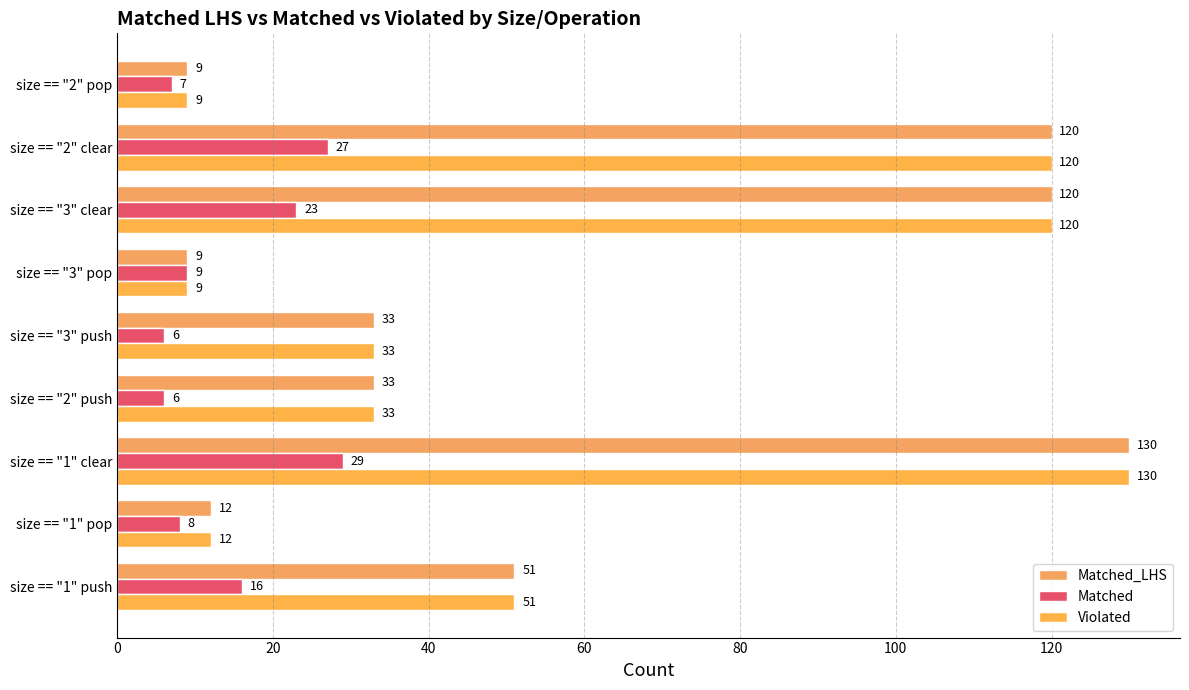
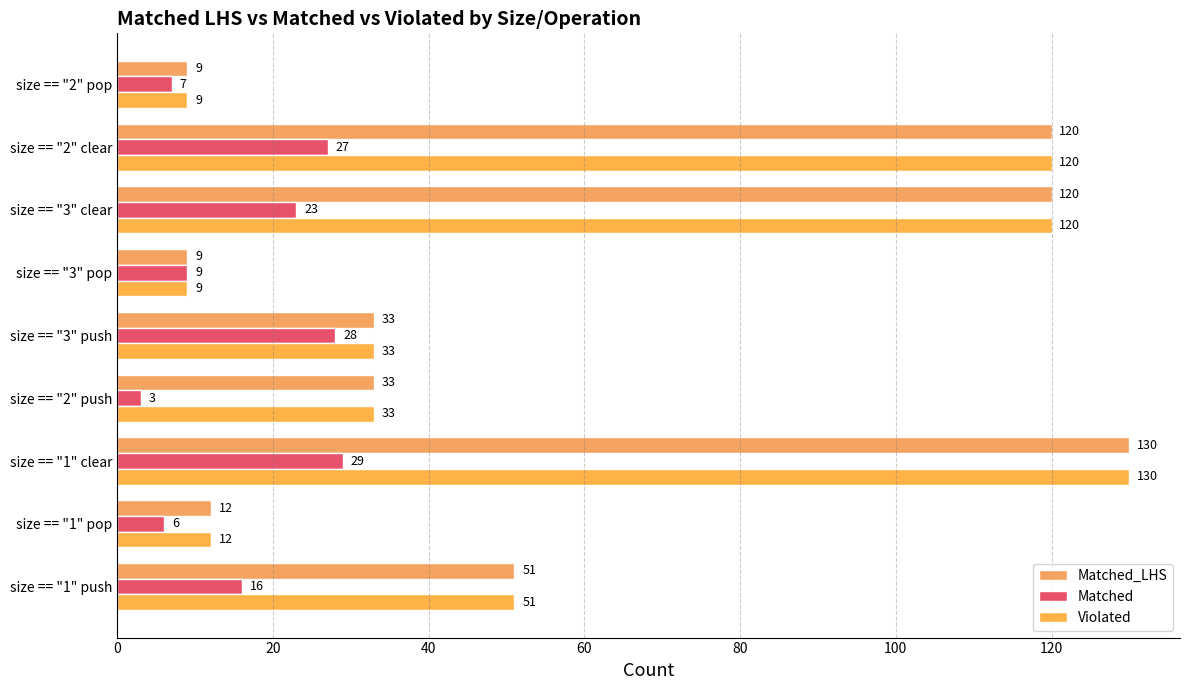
Matched, size == "3" push: 6 -> 28
Matched, size == "2" push: 6 -> 3
Matched, size == "1" pop: 8 -> 6
